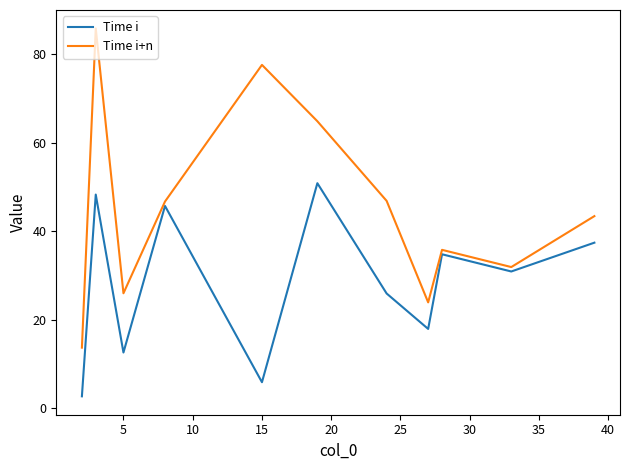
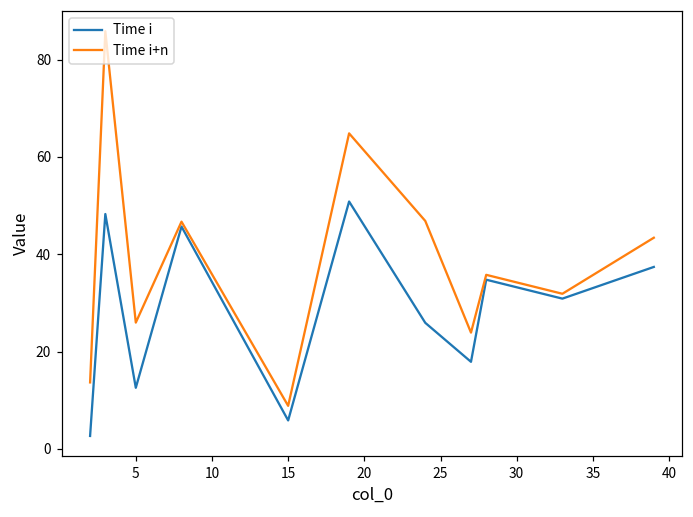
Time i+n, 15: 78 -> 9
